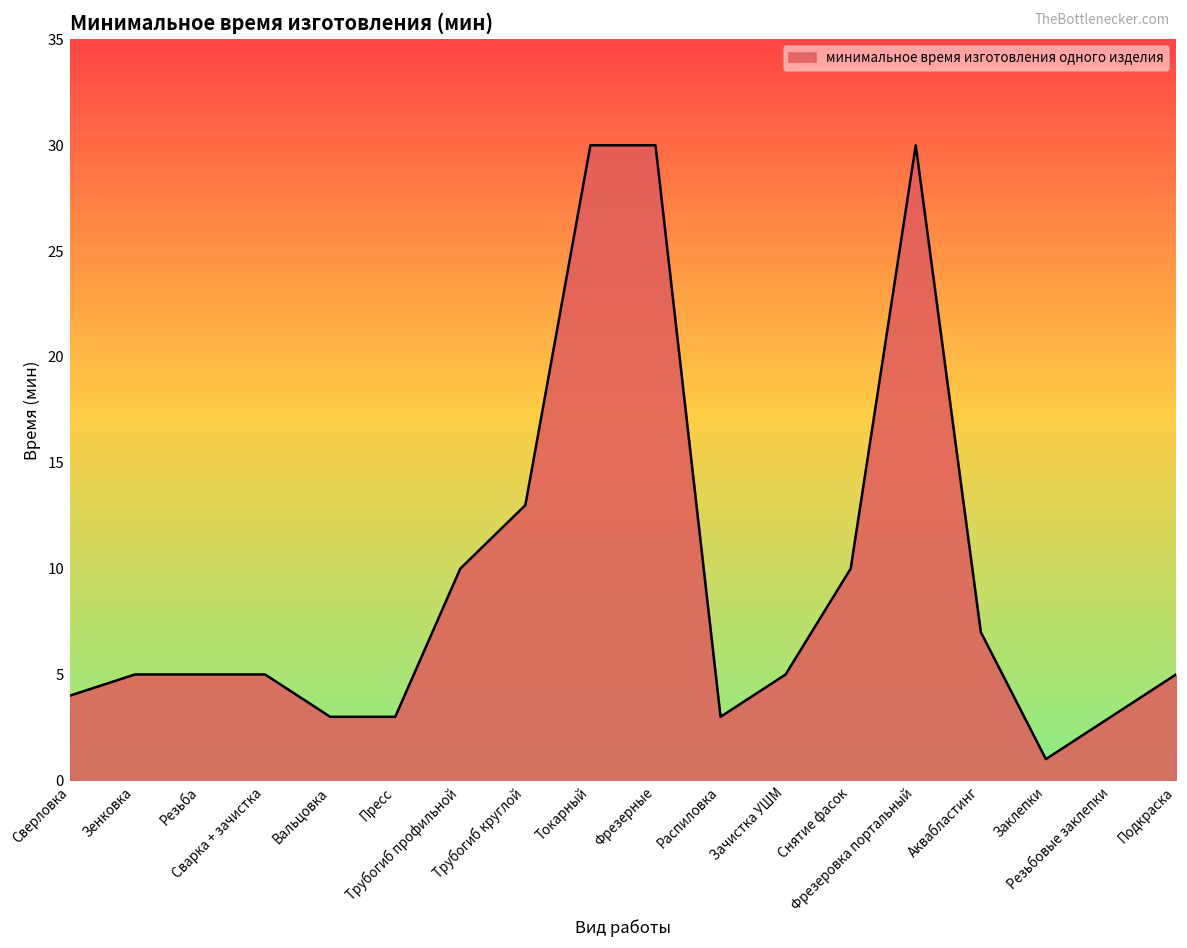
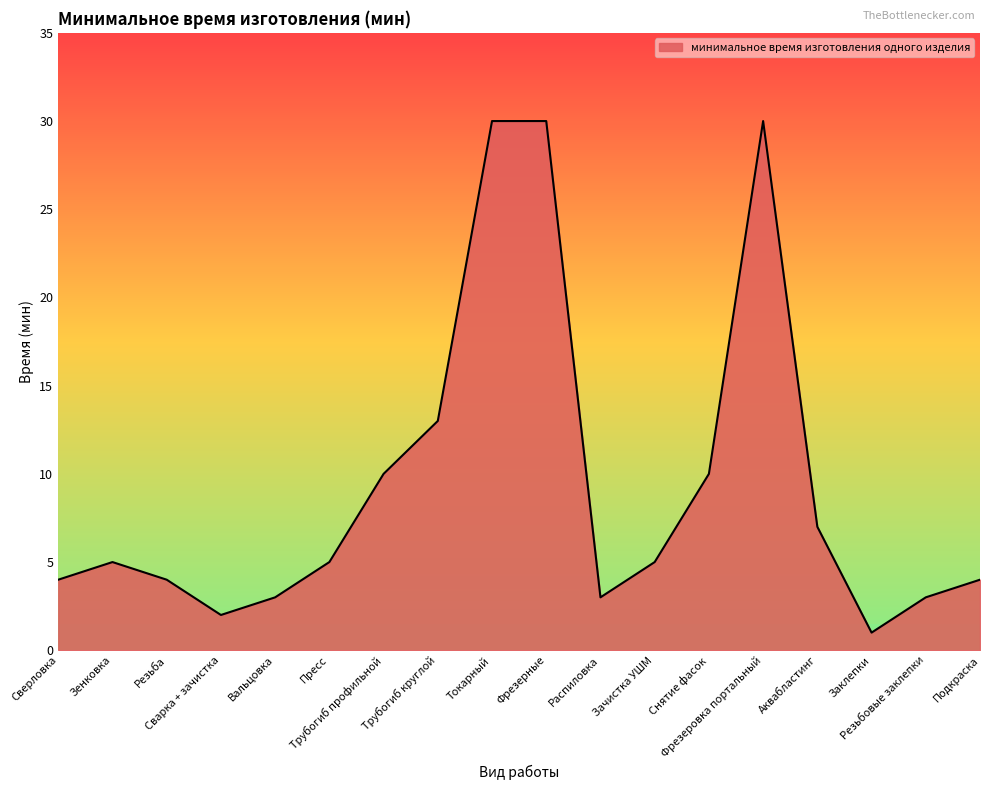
Резьба: 5 -> 4
Сварка + зачистка: 5 -> 2
Пресс: 3 -> 5
Подкраска: 5 -> 4
